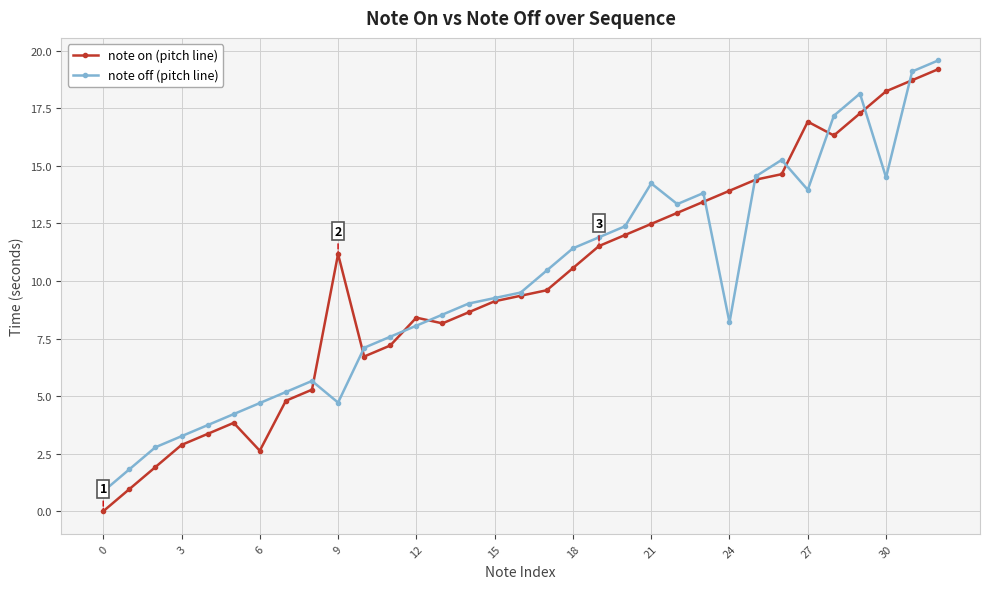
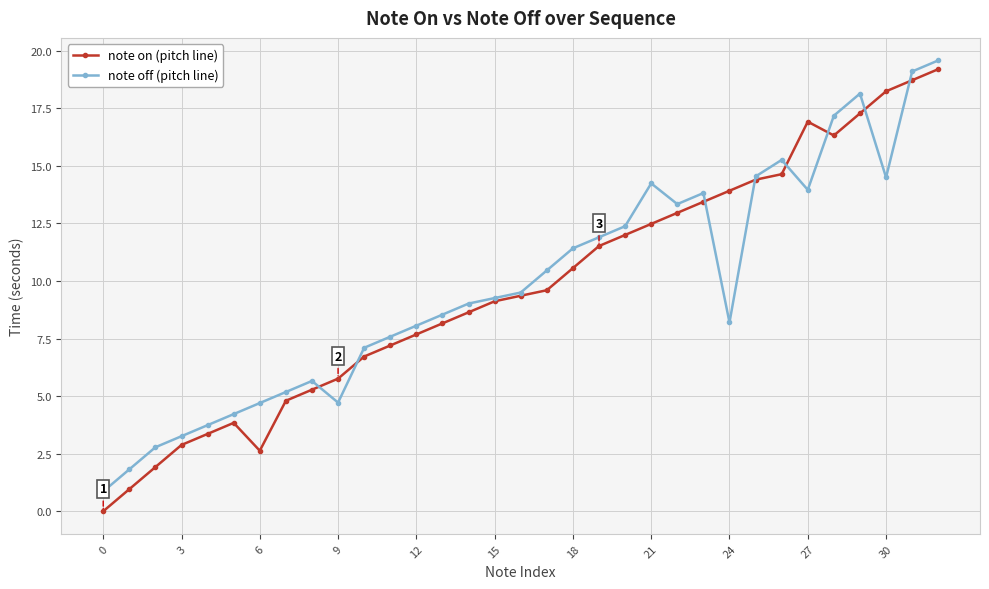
note on (pitch line), 9: 11.2 -> 5.8
note on (pitch line), 12: 8.4 -> 7.7
